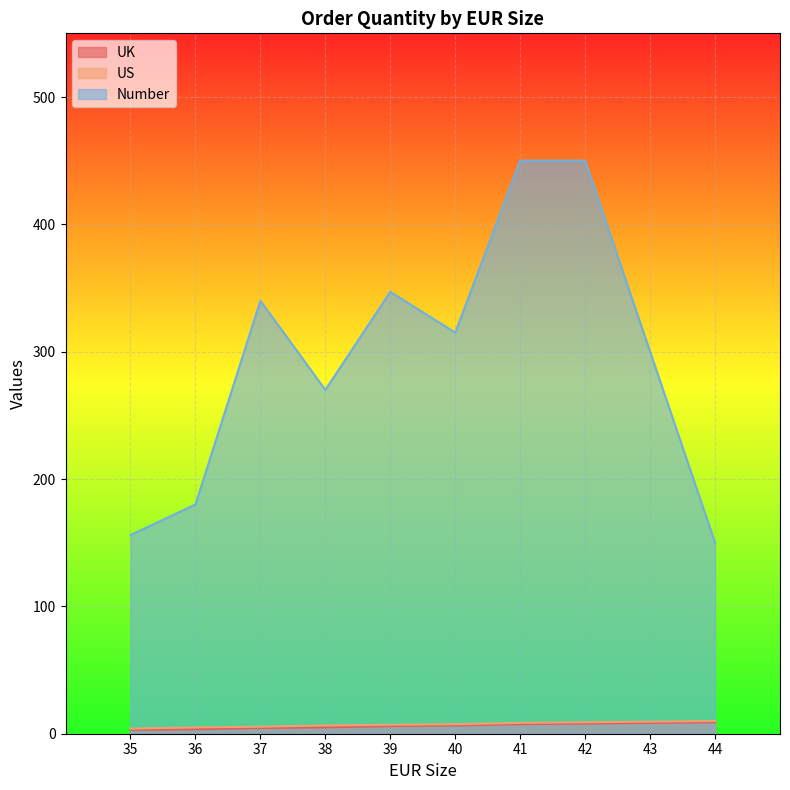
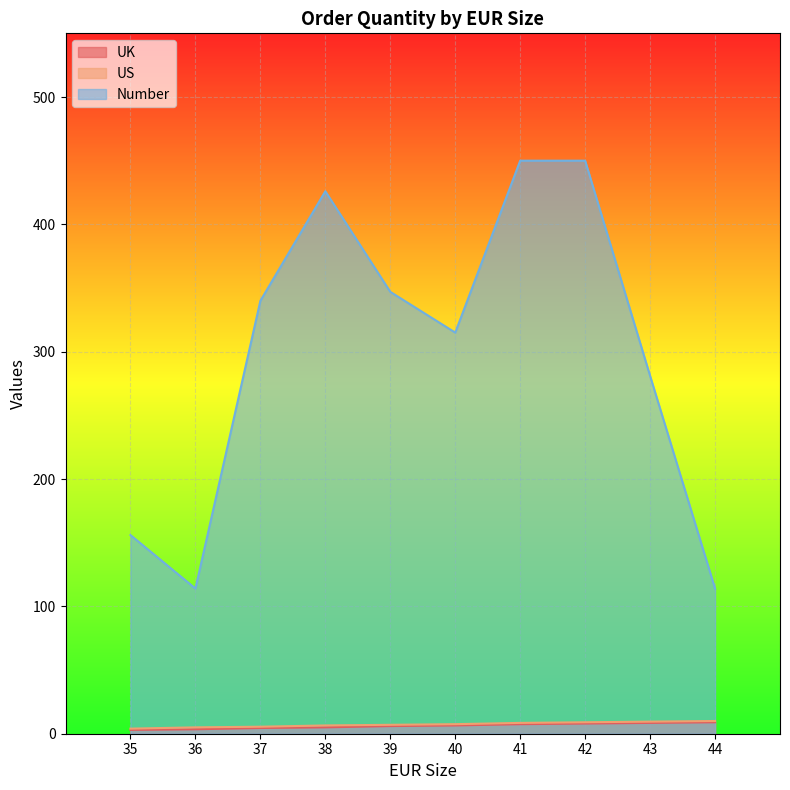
Number, 36: 180 -> 114
Number, 38: 270 -> 426
Number, 43: 300 -> 281
Number, 44: 150 -> 114
